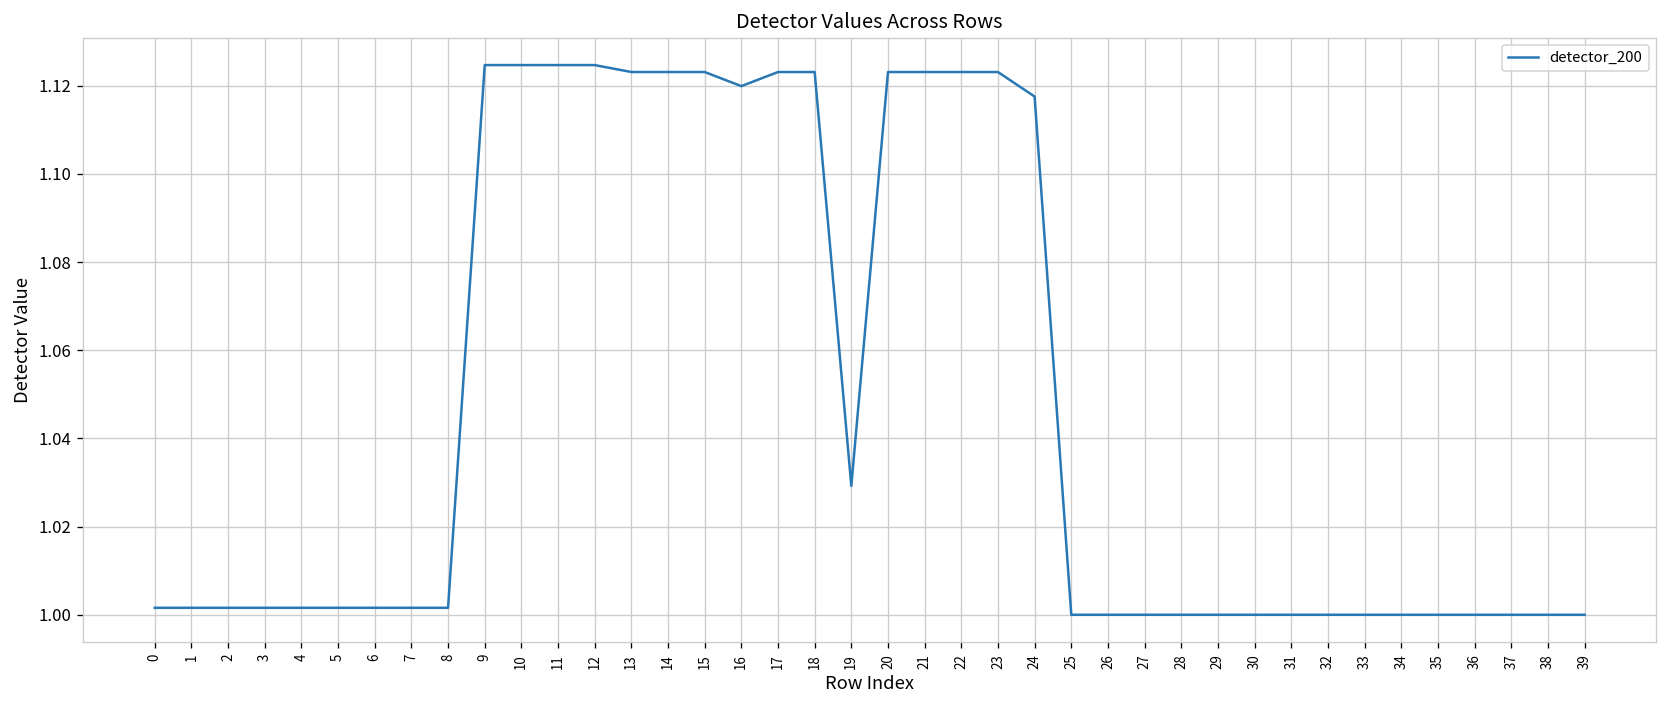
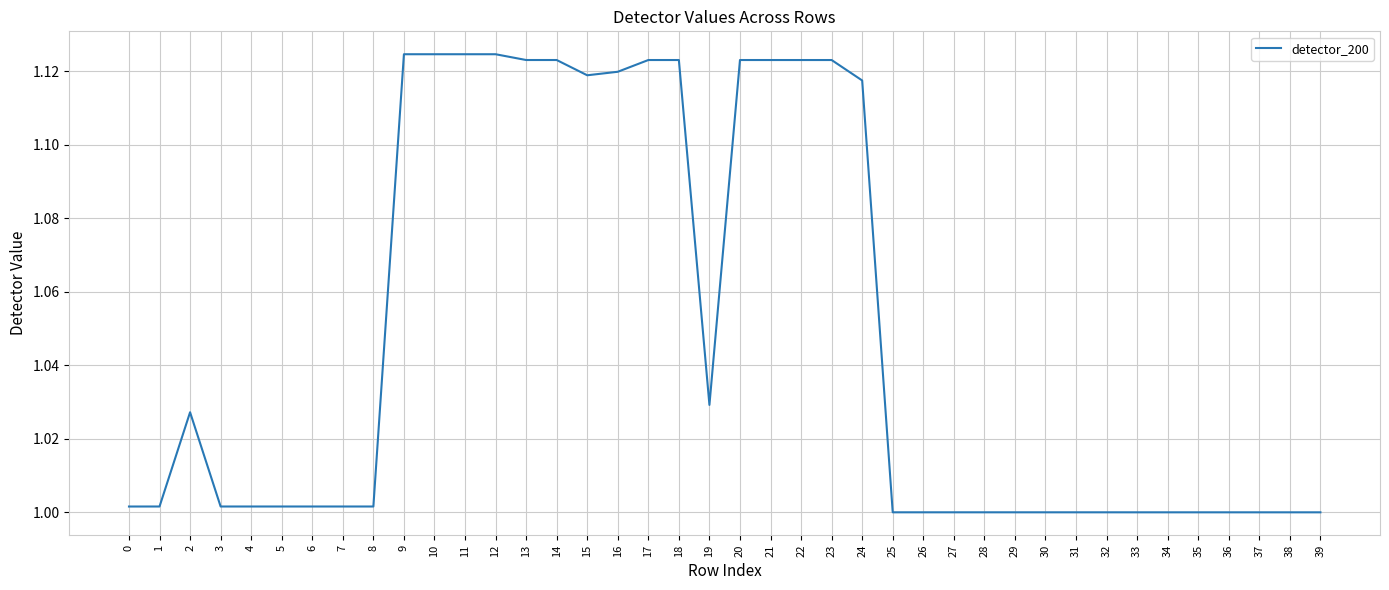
2: 1.002 -> 1.027
15: 1.123 -> 1.119
